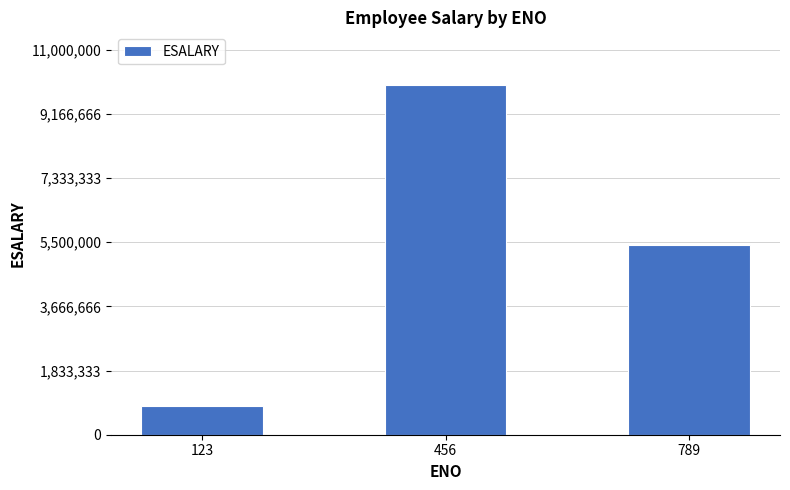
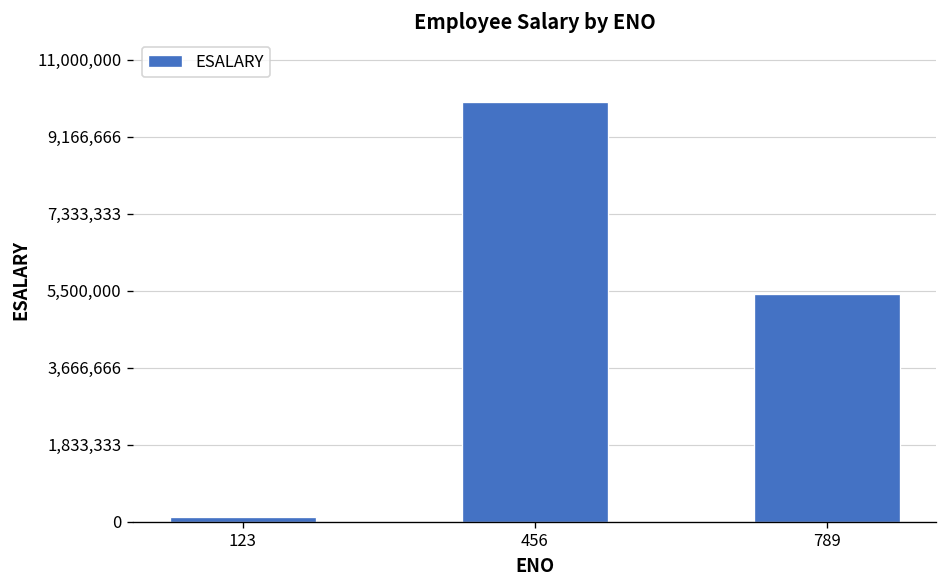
123: 800,000 -> 100,000
